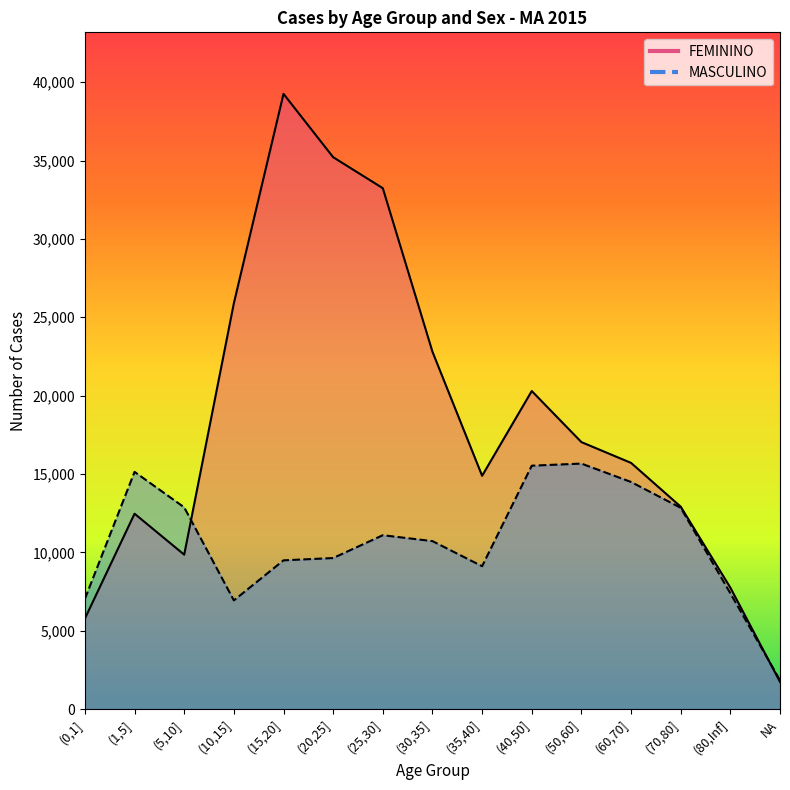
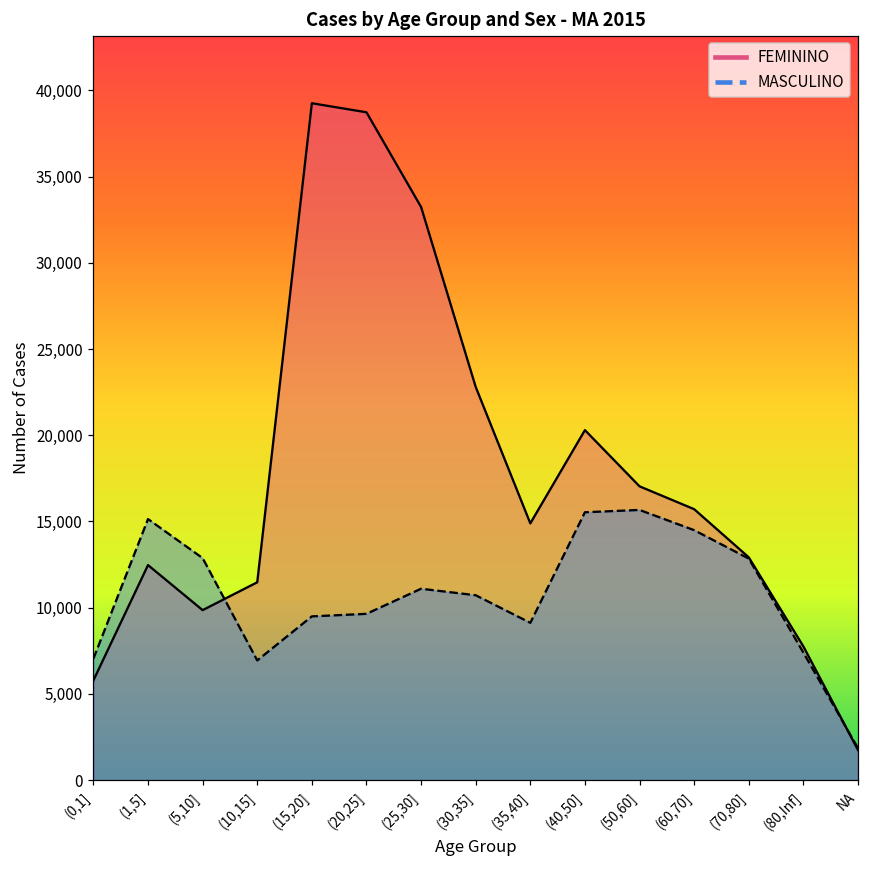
FEMININO, (10,15]: 25,900 -> 11,500
FEMININO, (20,25]: 35,200 -> 38,700
